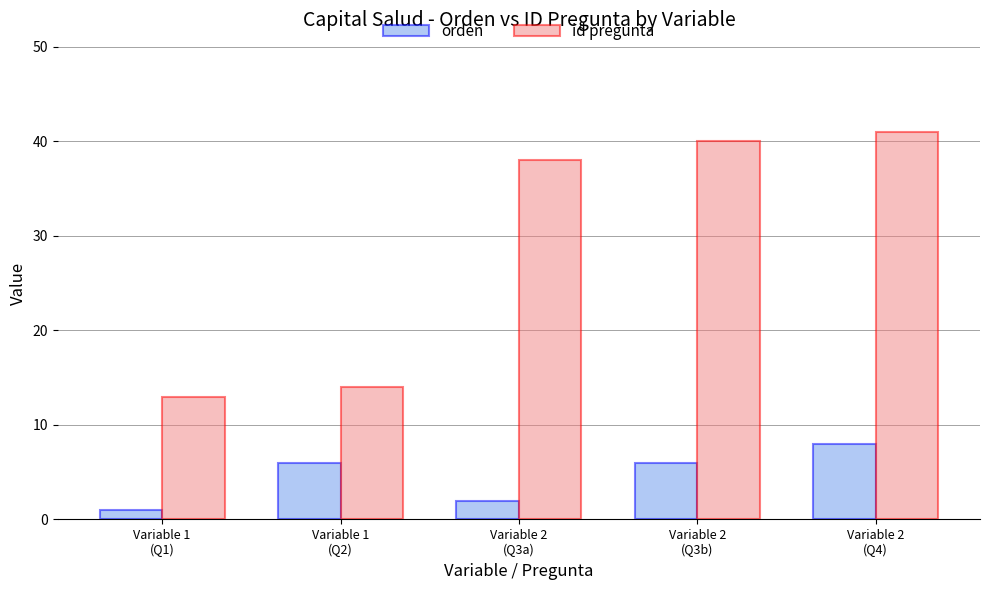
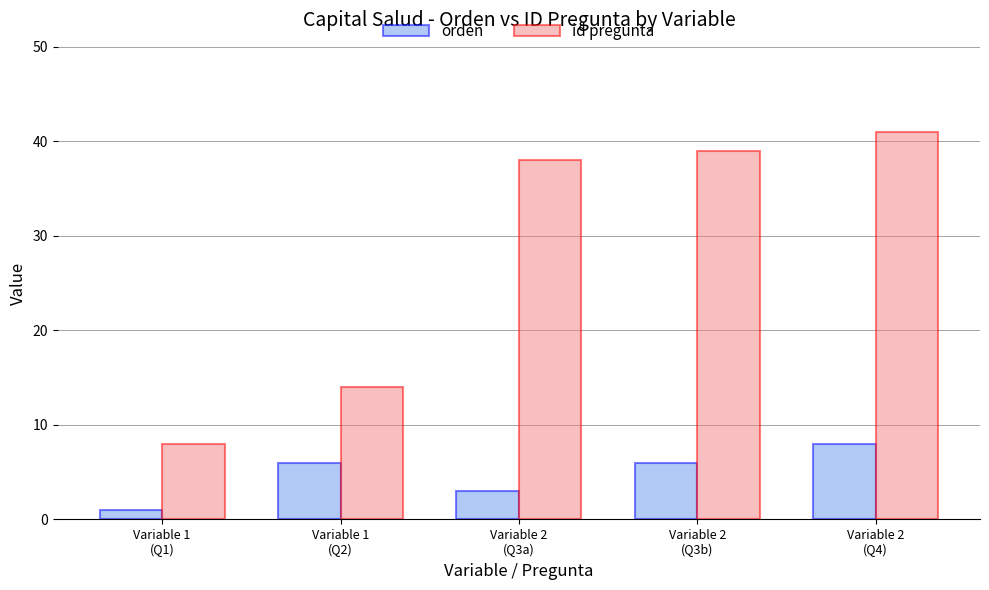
id pregunta, Variable 1 (Q1): 13 -> 8
orden, Variable 2 (Q3a): 2 -> 3
id pregunta, Variable 2 (Q3b): 40 -> 39
